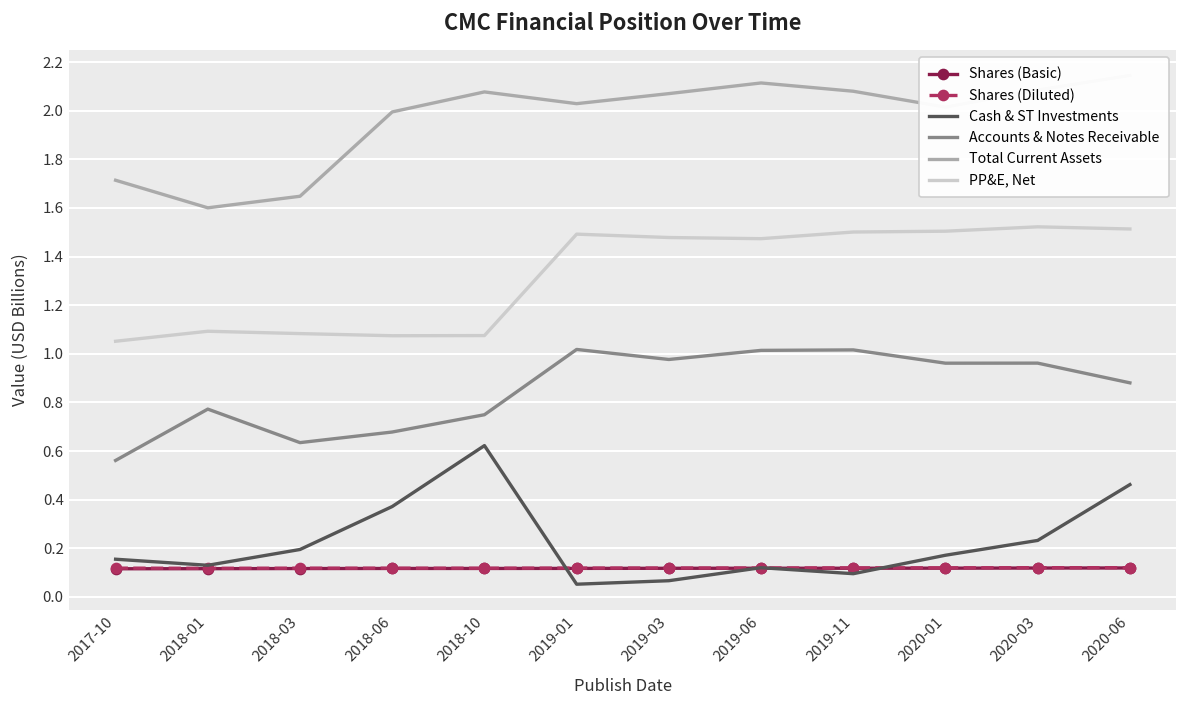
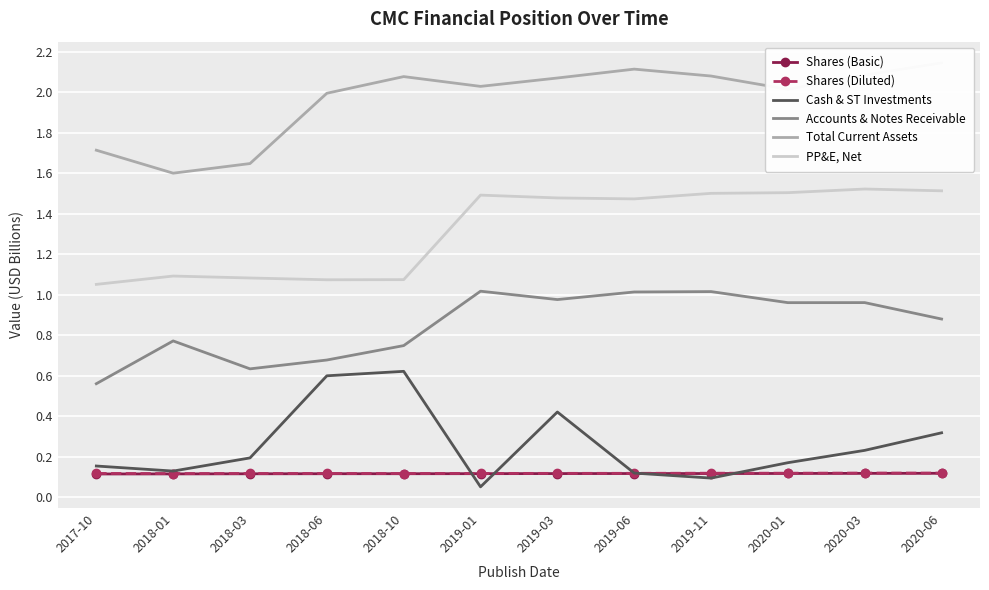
Cash & ST Investments, 2018-06: 0.37 -> 0.60
Cash & ST Investments, 2019-03: 0.07 -> 0.42
Cash & ST Investments, 2020-06: 0.46 -> 0.32
